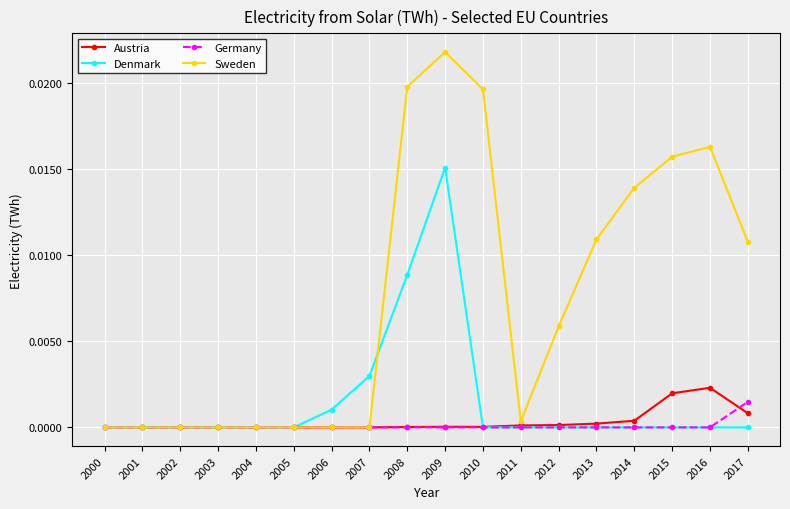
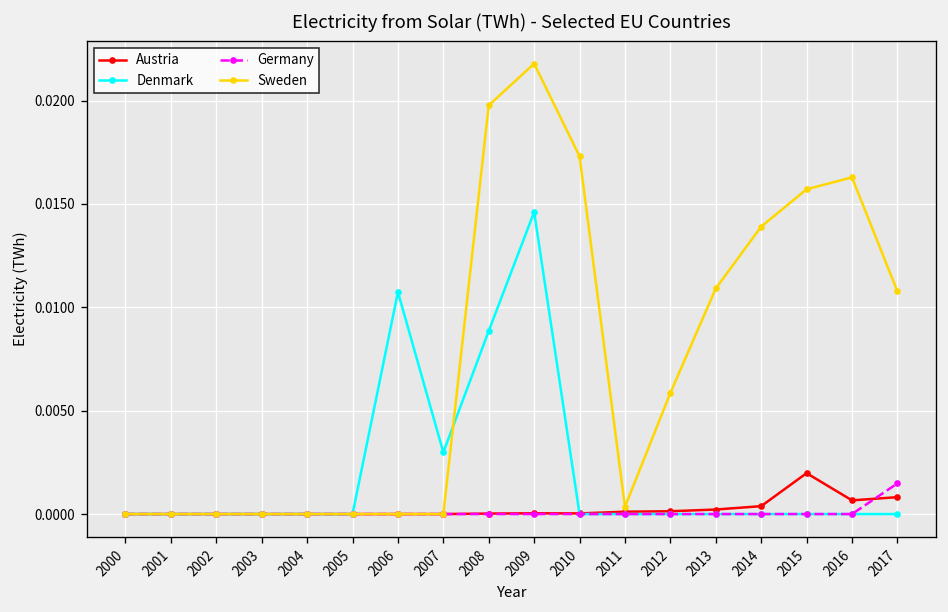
Denmark, 2006: 0.0010 -> 0.0107
Denmark, 2009: 0.0151 -> 0.0146
Sweden, 2010: 0.0196 -> 0.0173
Austria, 2016: 0.0023 -> 0.0007
